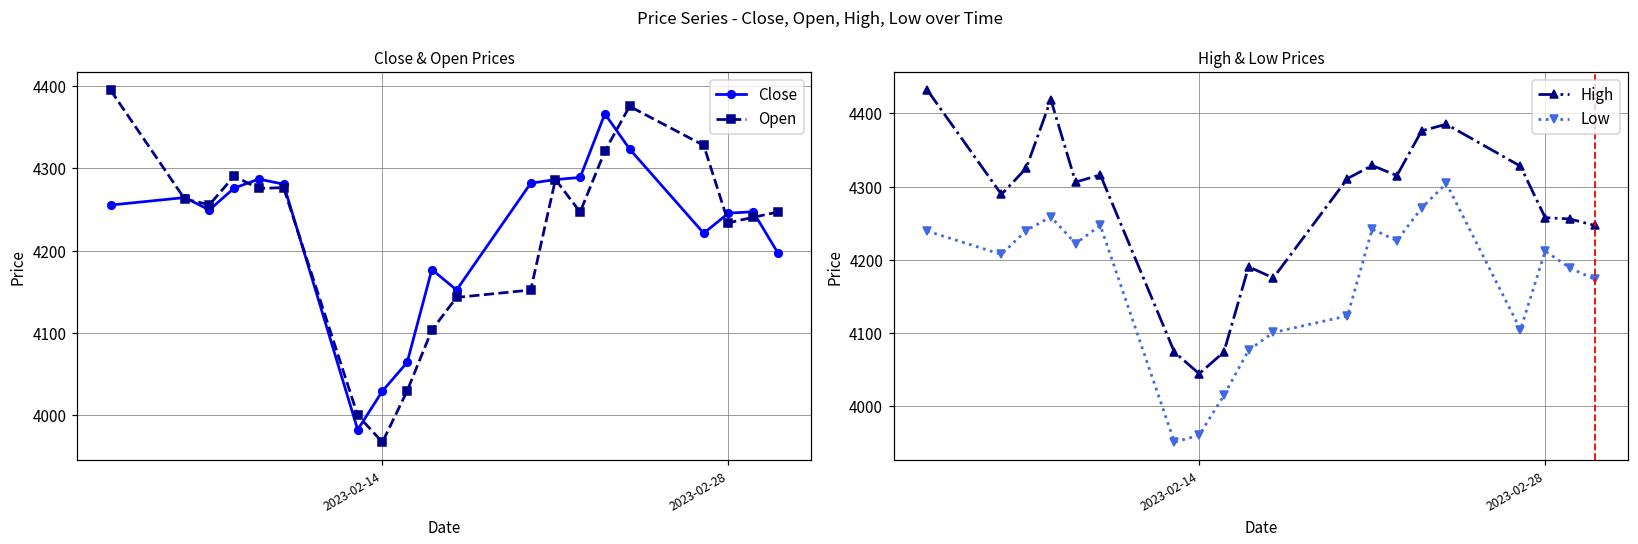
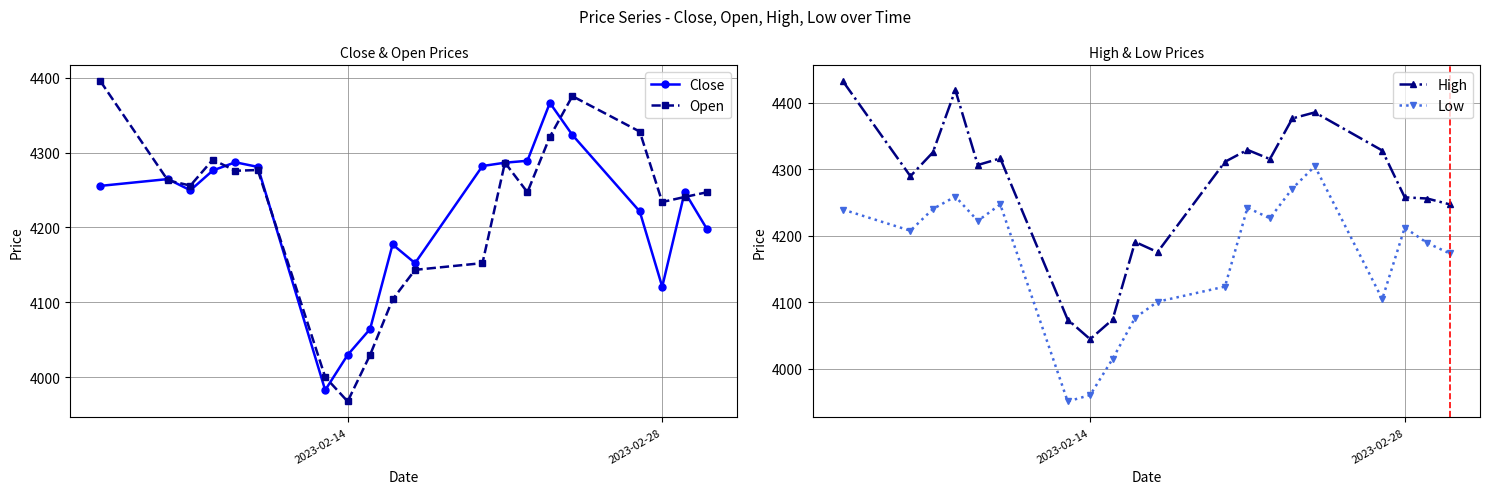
Close & Open Prices, Close, 2023-02-28: 4250 -> 4120
